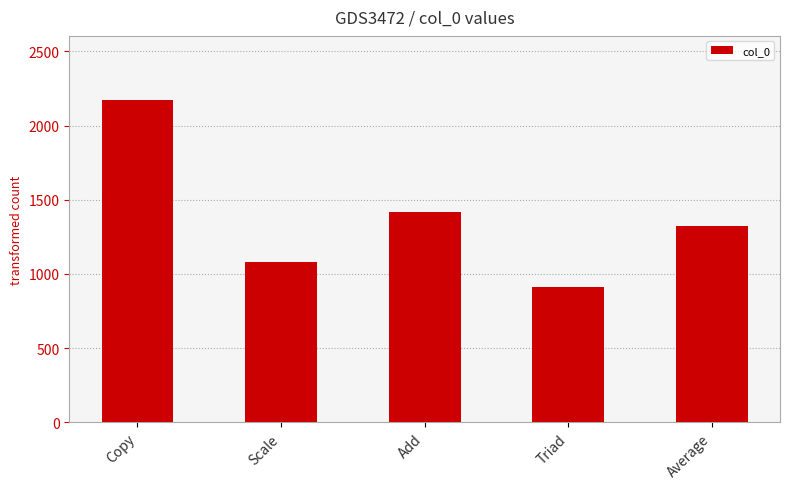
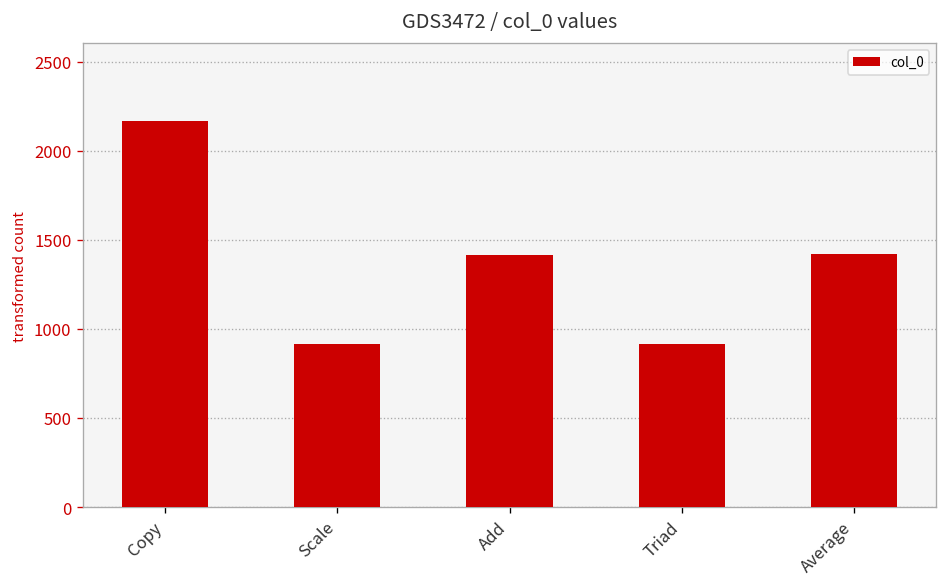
Scale: 1080 -> 910
Average: 1320 -> 1420
